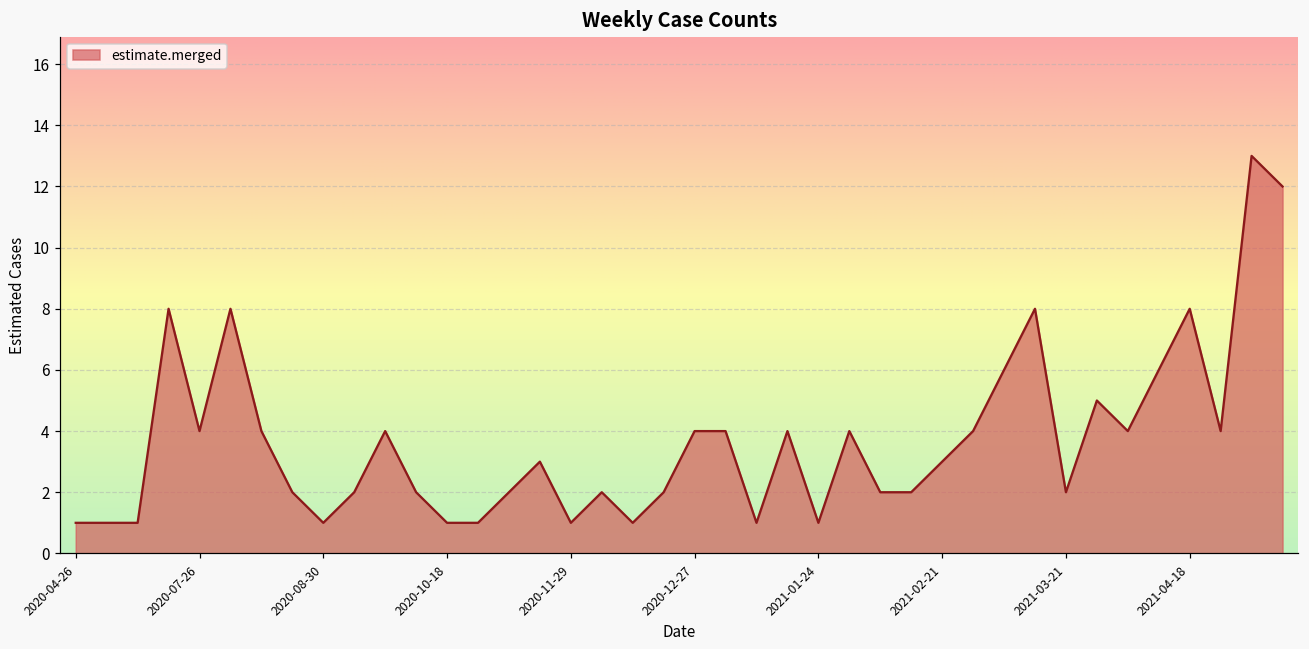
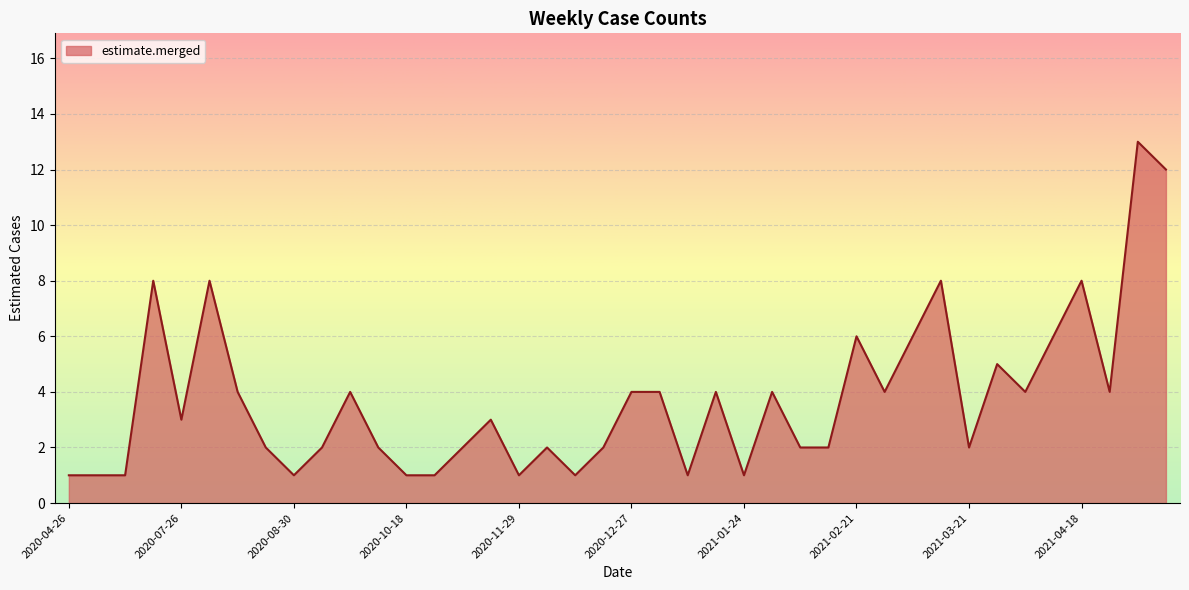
2020-07-26: 4 -> 3
2021-02-21: 3 -> 6
